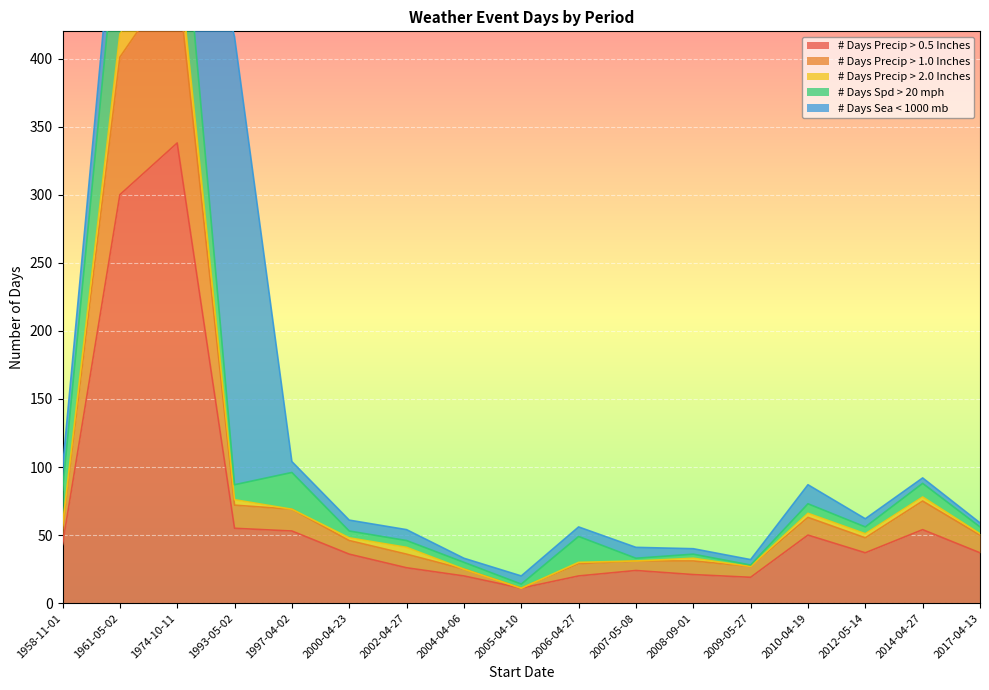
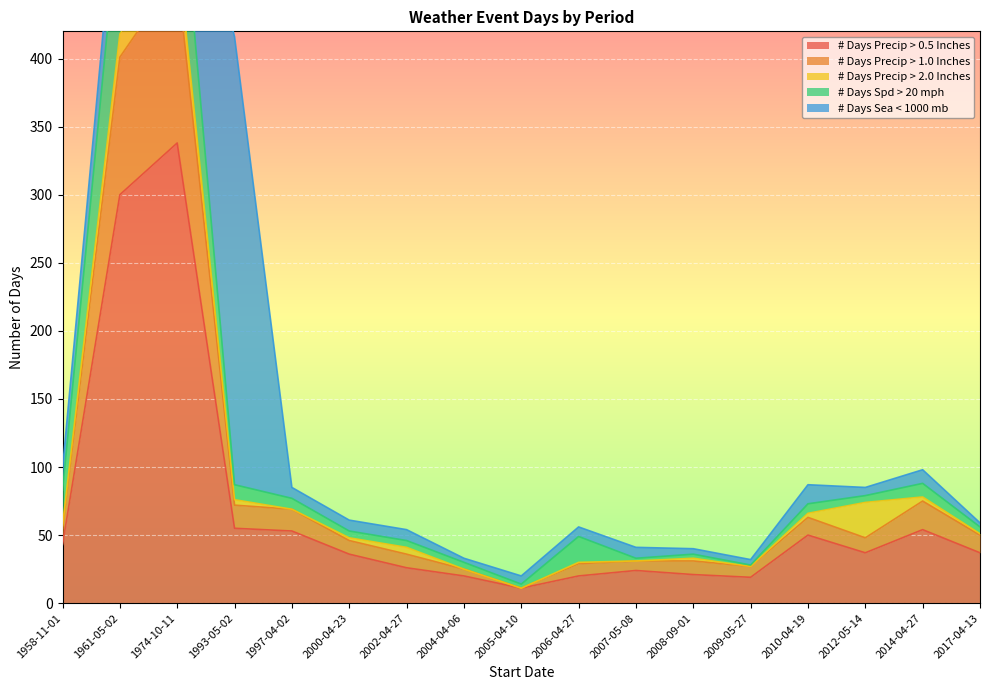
# Days Spd > 20 mph, 1997-04-02: 27 -> 8
# Days Precip > 2.0 Inches, 2012-05-14: 3 -> 26
# Days Sea < 1000 mb, 2014-04-27: 4 -> 10
